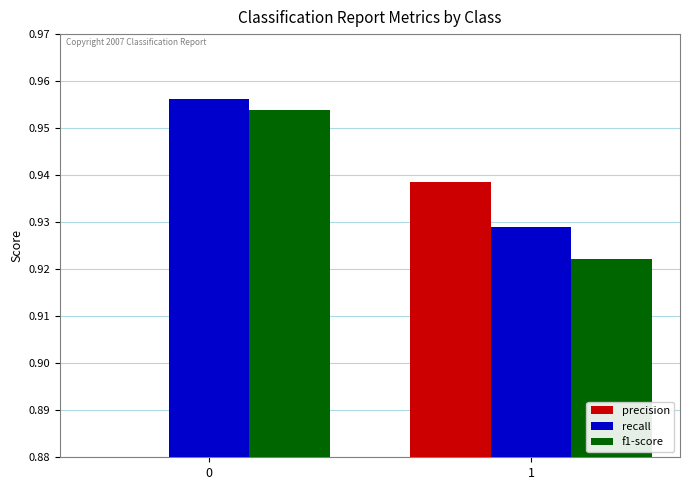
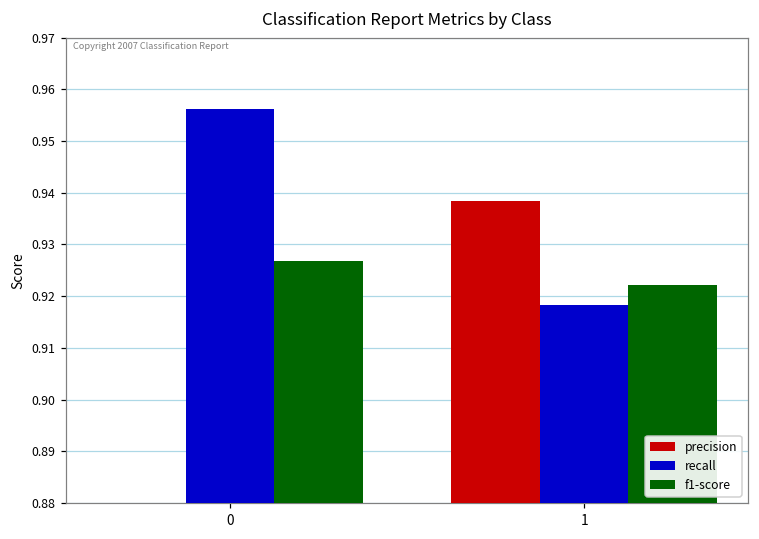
f1-score, 0: 0.954 -> 0.927
recall, 1: 0.929 -> 0.918
